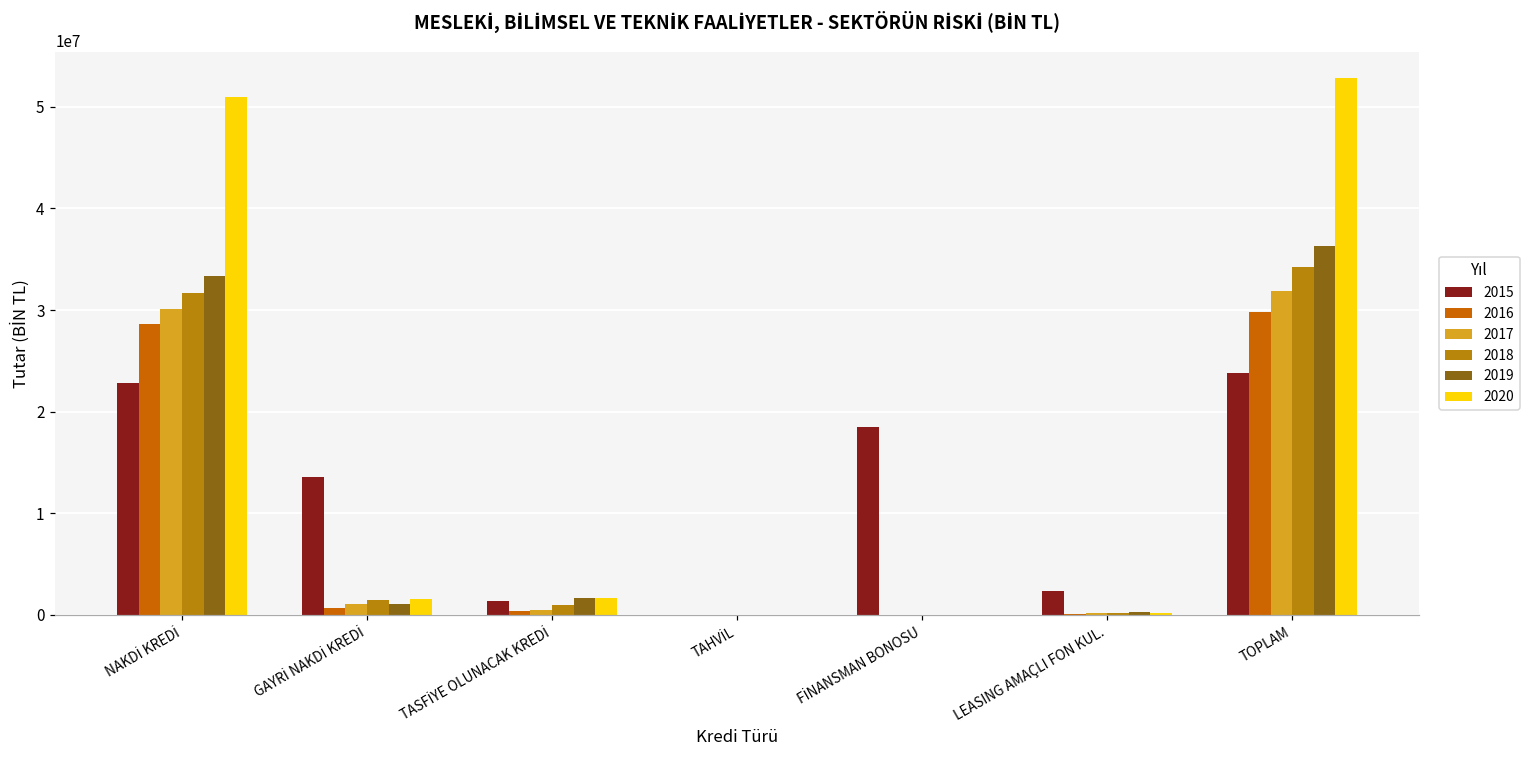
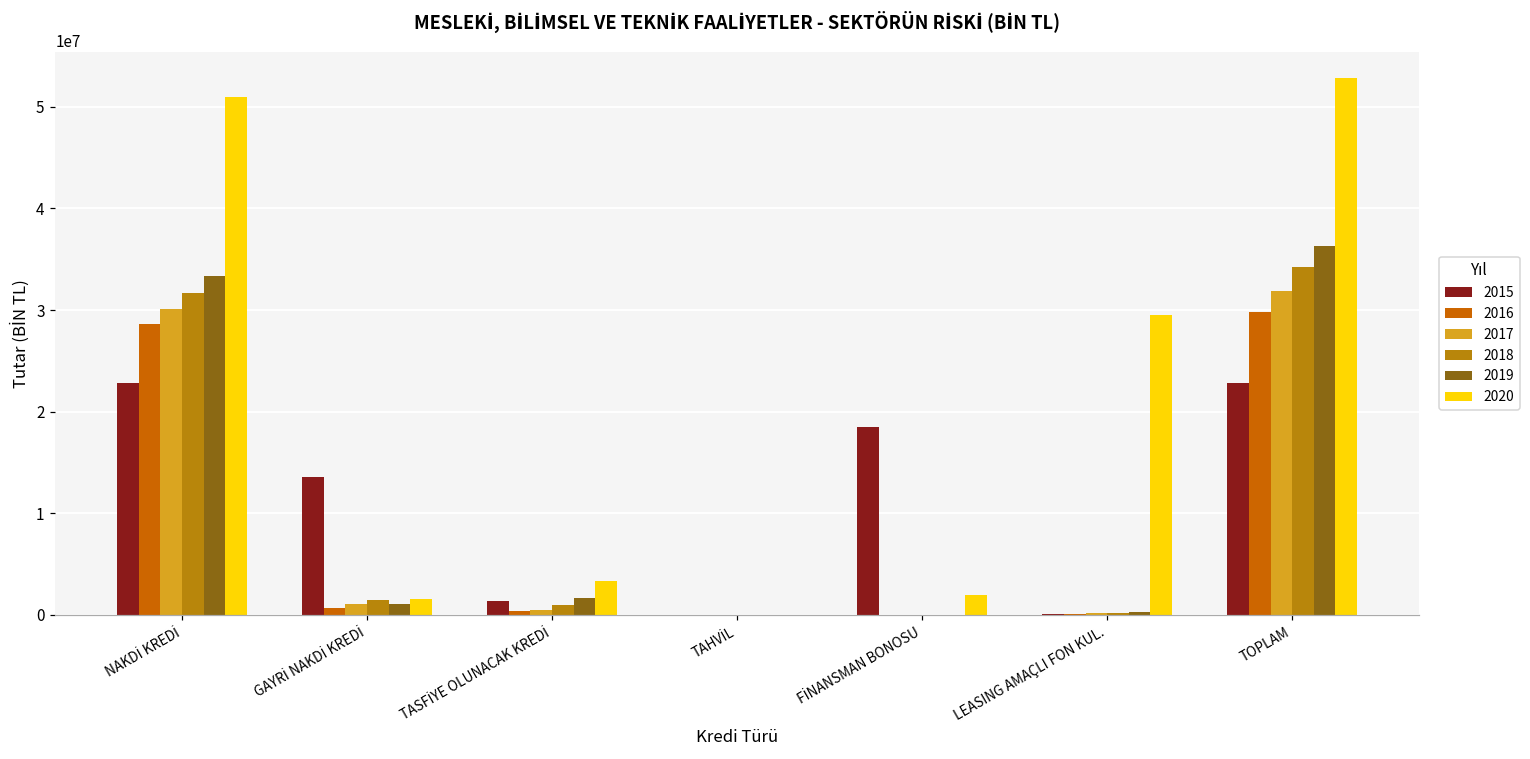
2020, TASFİYE OLUNACAK KREDİ: 2000000 -> 3000000
2020, FİNANSMAN BONOSU: 0 -> 2000000
2015, LEASING AMAÇLI FON KUL.: 2000000 -> 0
2020, LEASING AMAÇLI FON KUL.: 0 -> 29000000
2015, TOPLAM: 24000000 -> 23000000
